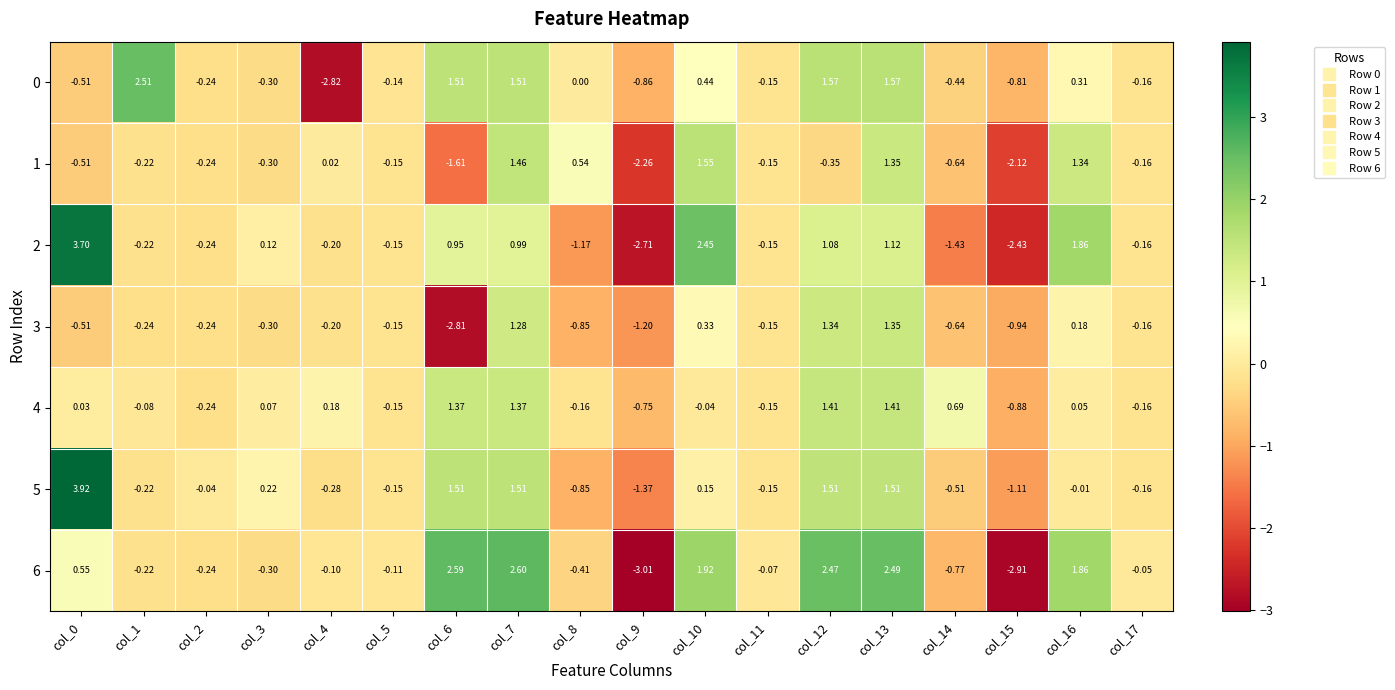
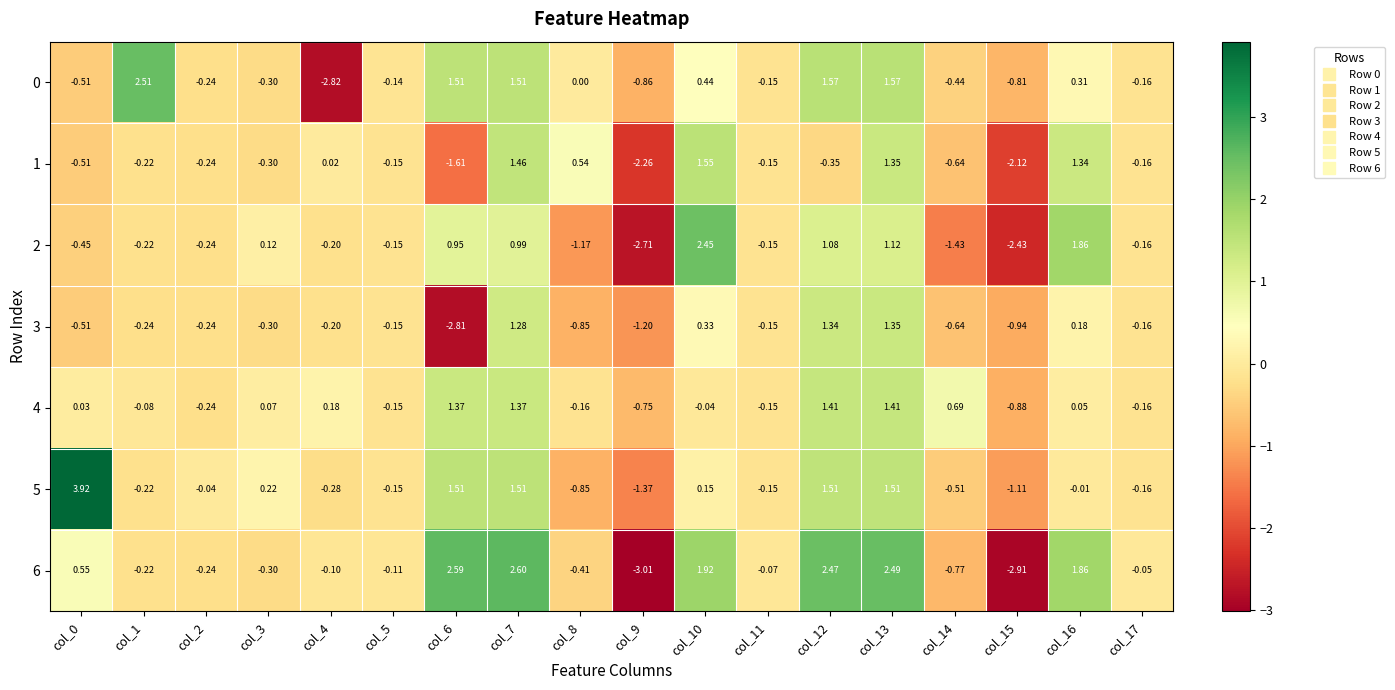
2, col_0: 3.70 -> -0.45
